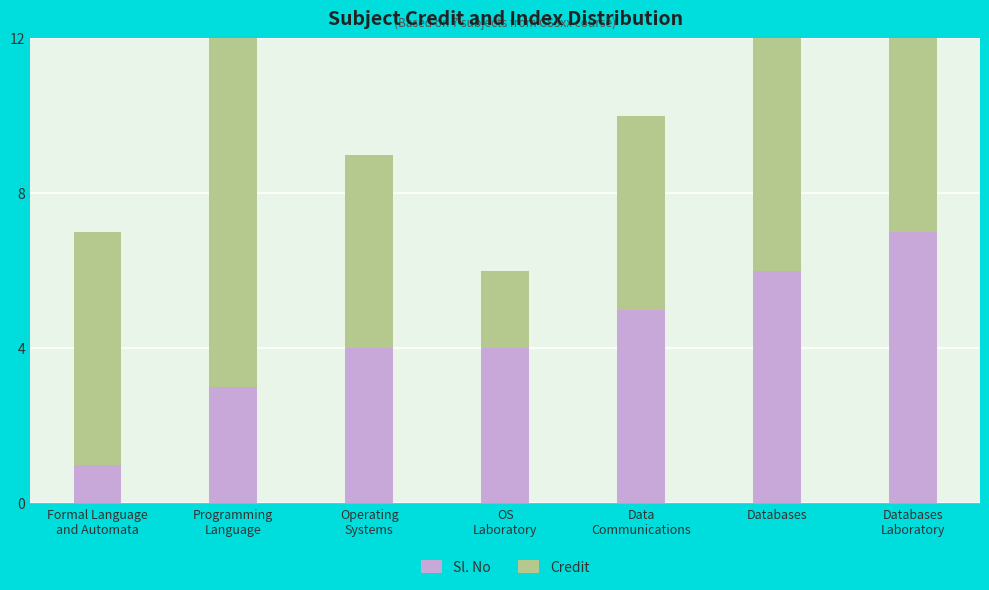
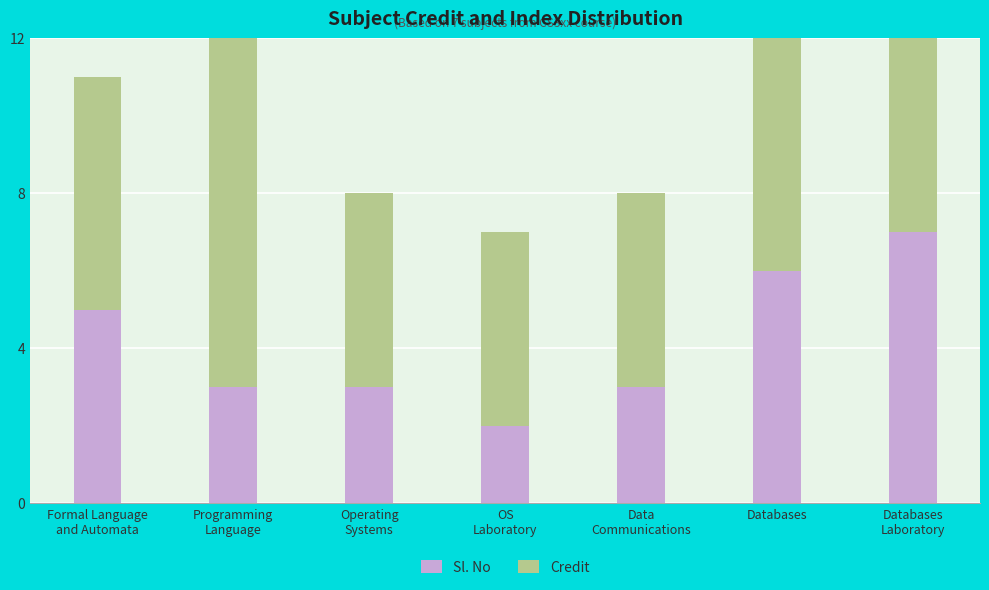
Sl. No, Formal Language and Automata: 1 -> 5
Sl. No, Operating Systems: 4 -> 3
Sl. No, OS Laboratory: 4 -> 2
Credit, OS Laboratory: 2 -> 5
Sl. No, Data Communications: 5 -> 3
